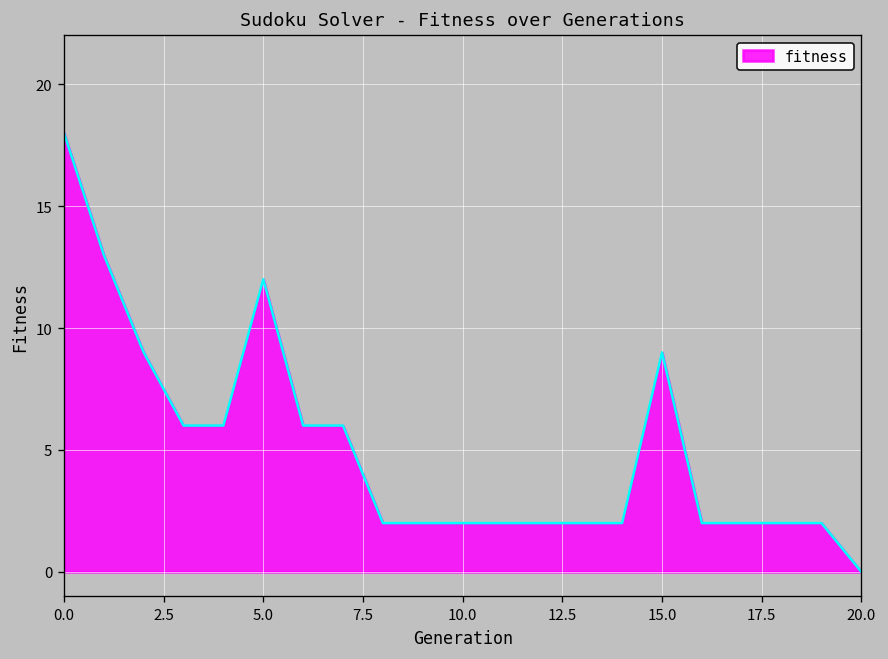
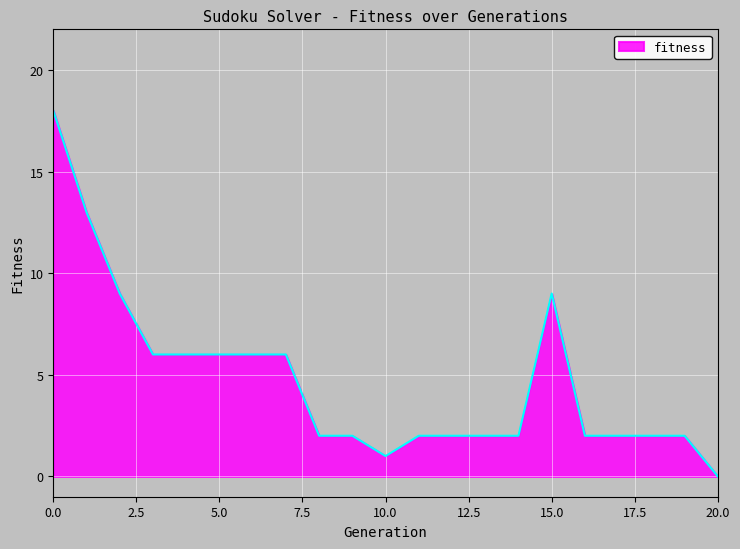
5.0: 12 -> 6
10.0: 2 -> 1
